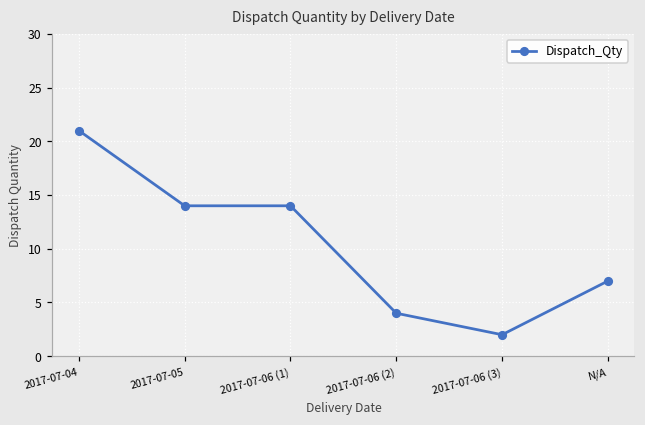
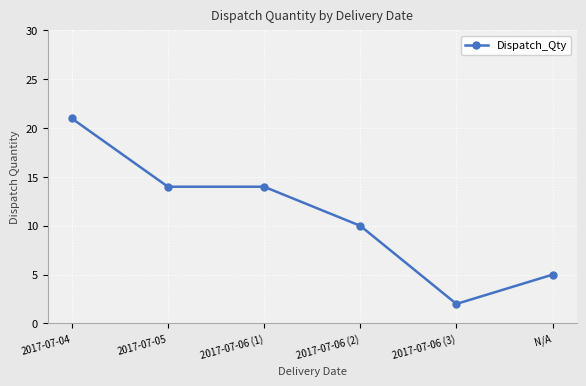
2017-07-06 (2): 4 -> 10
N/A: 7 -> 5
